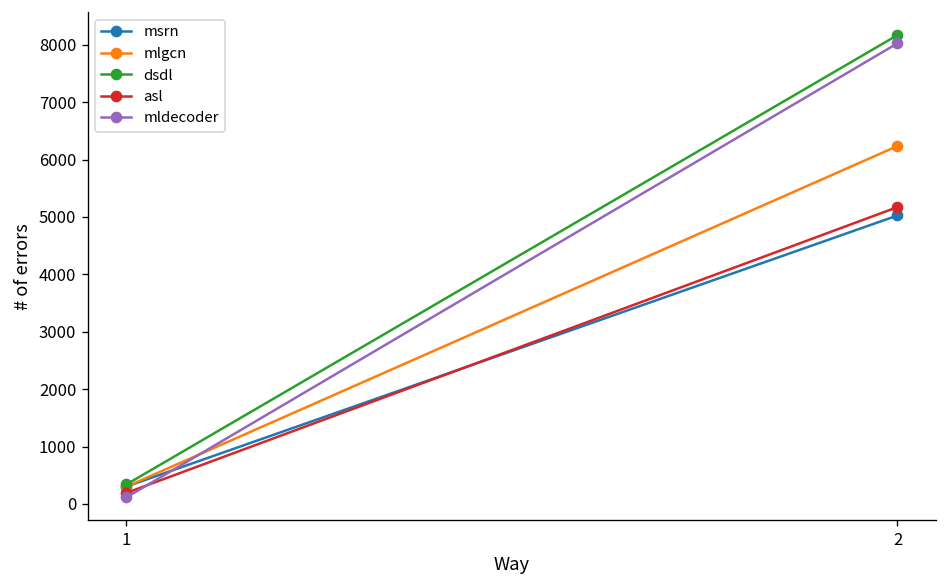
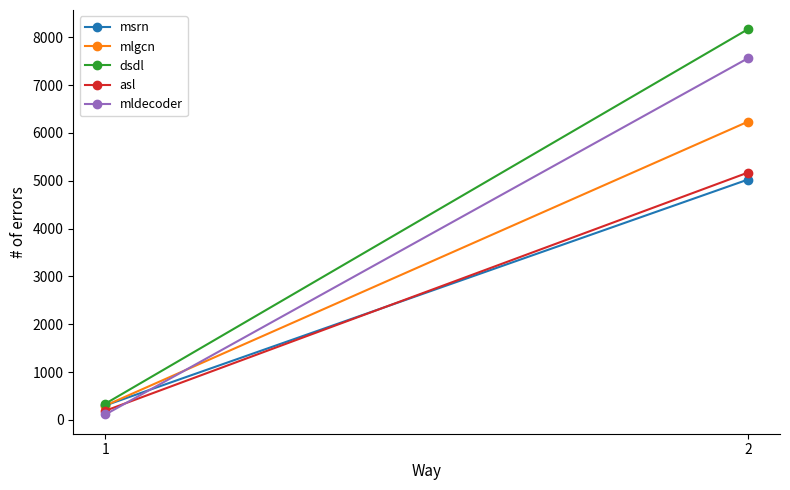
mldecoder, 2: 8000 -> 7600
